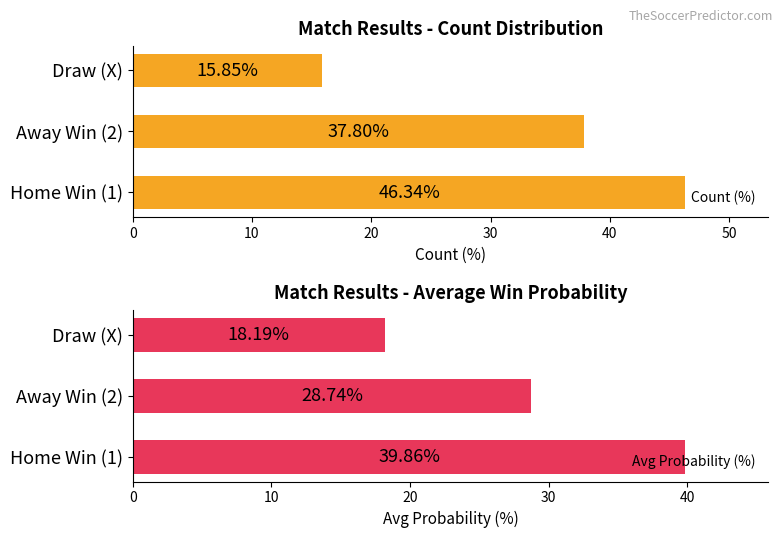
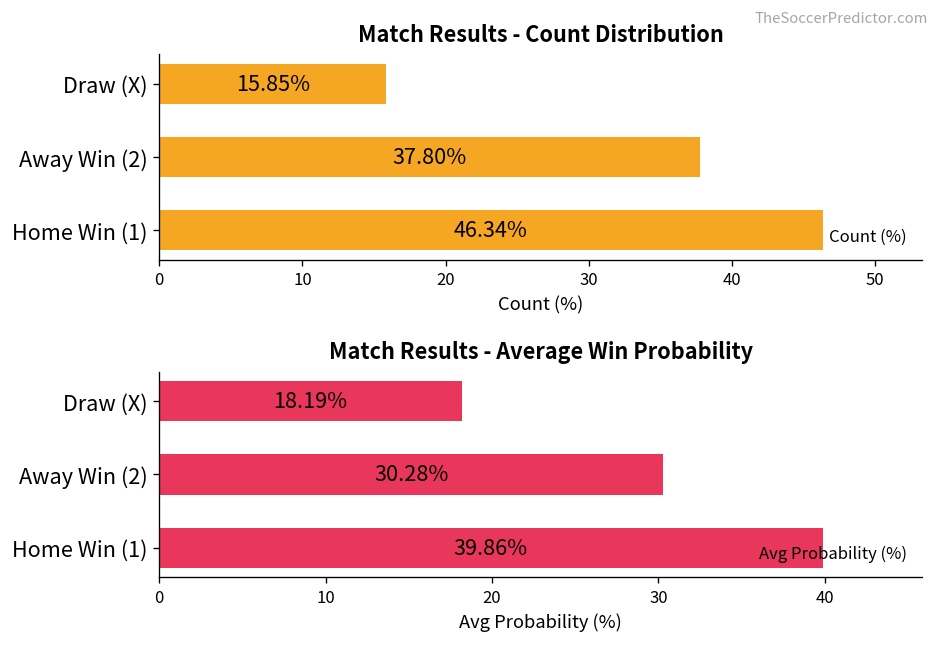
Match Results - Average Win Probability, Away Win (2): 28.74% -> 30.28%
